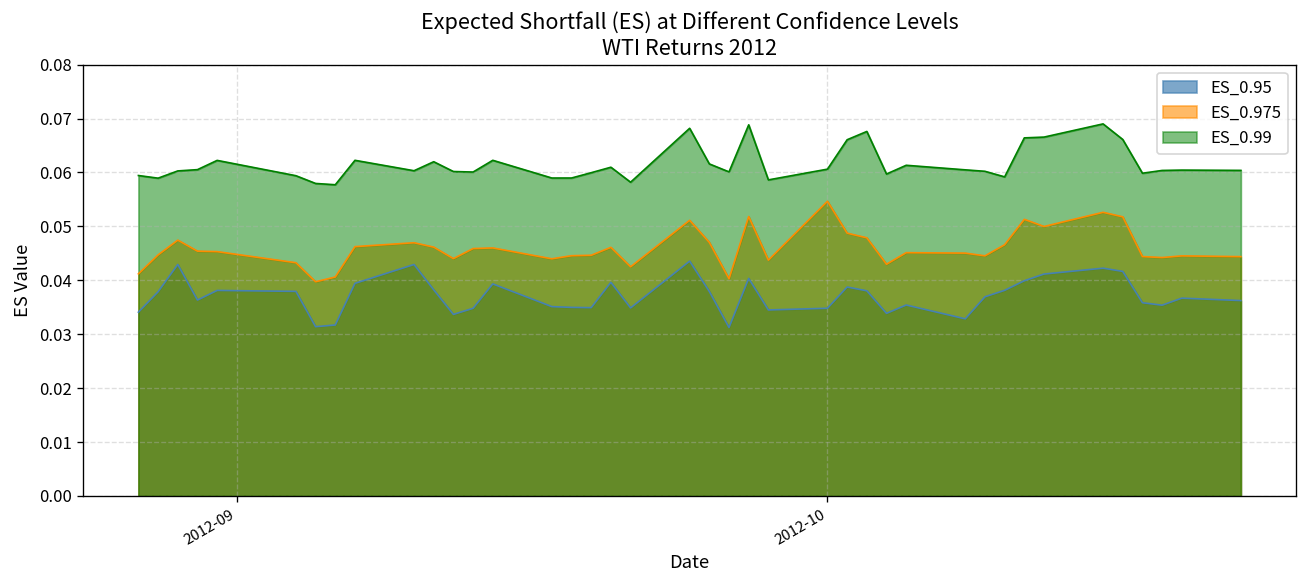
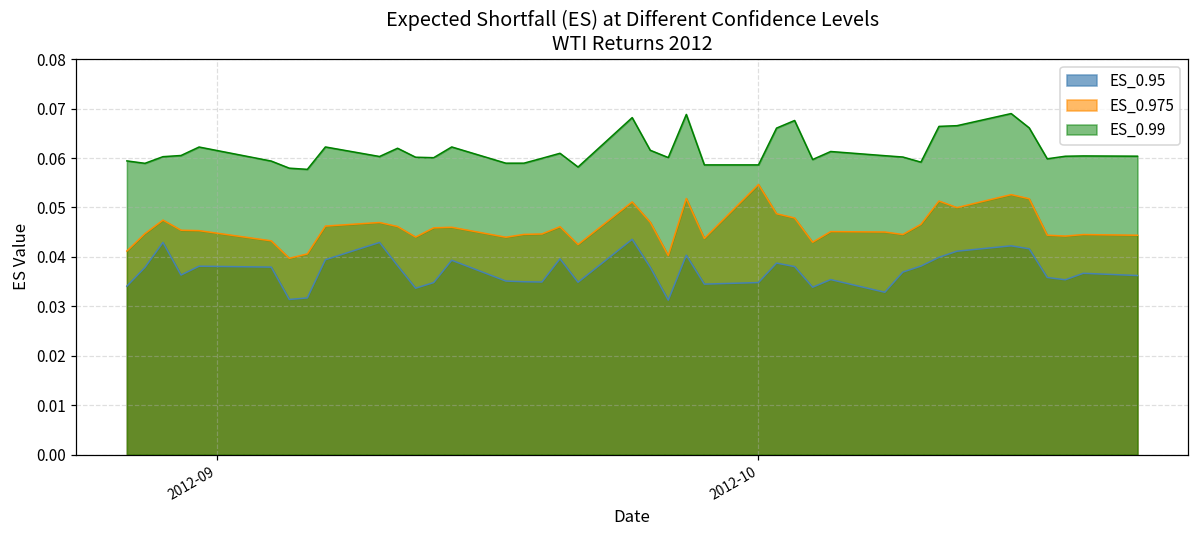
ES_0.99, 2012-10: 0.061 -> 0.059
